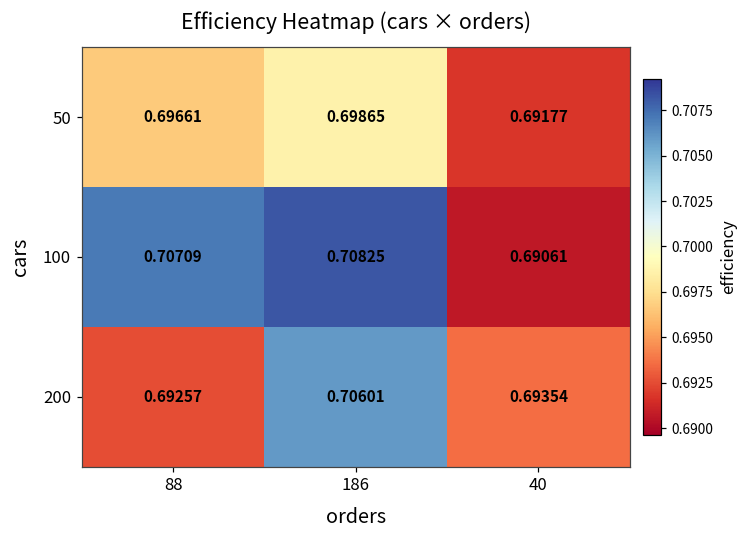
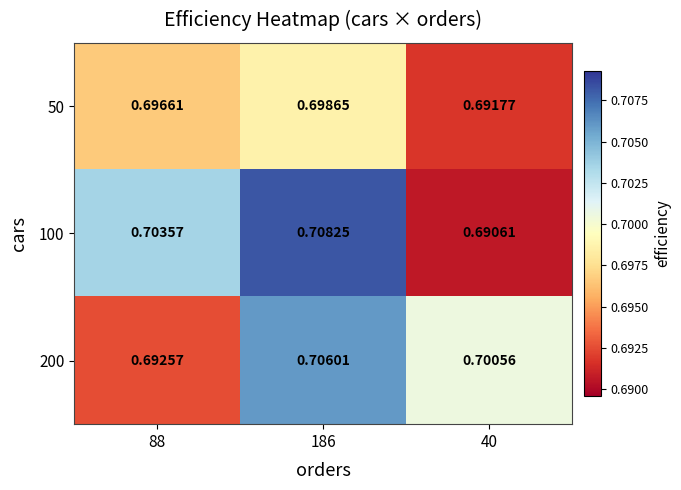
100, 88: 0.70709 -> 0.70357
200, 40: 0.69354 -> 0.70056
